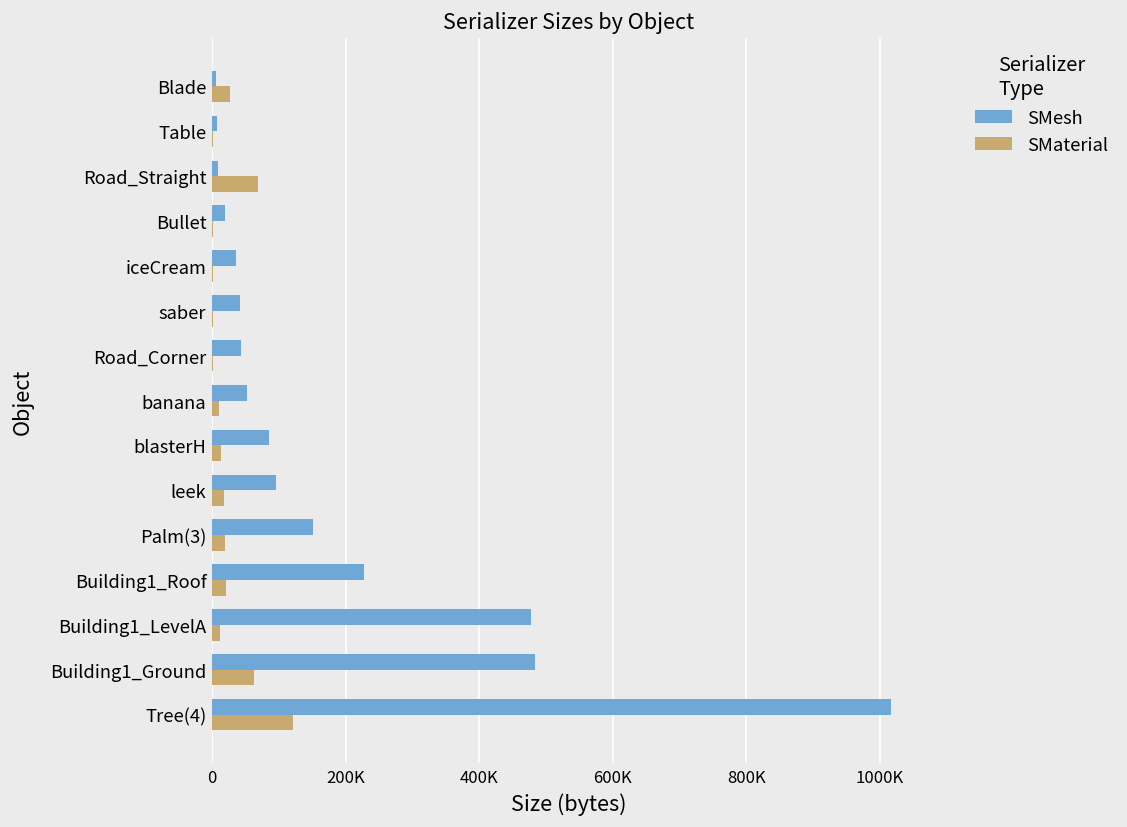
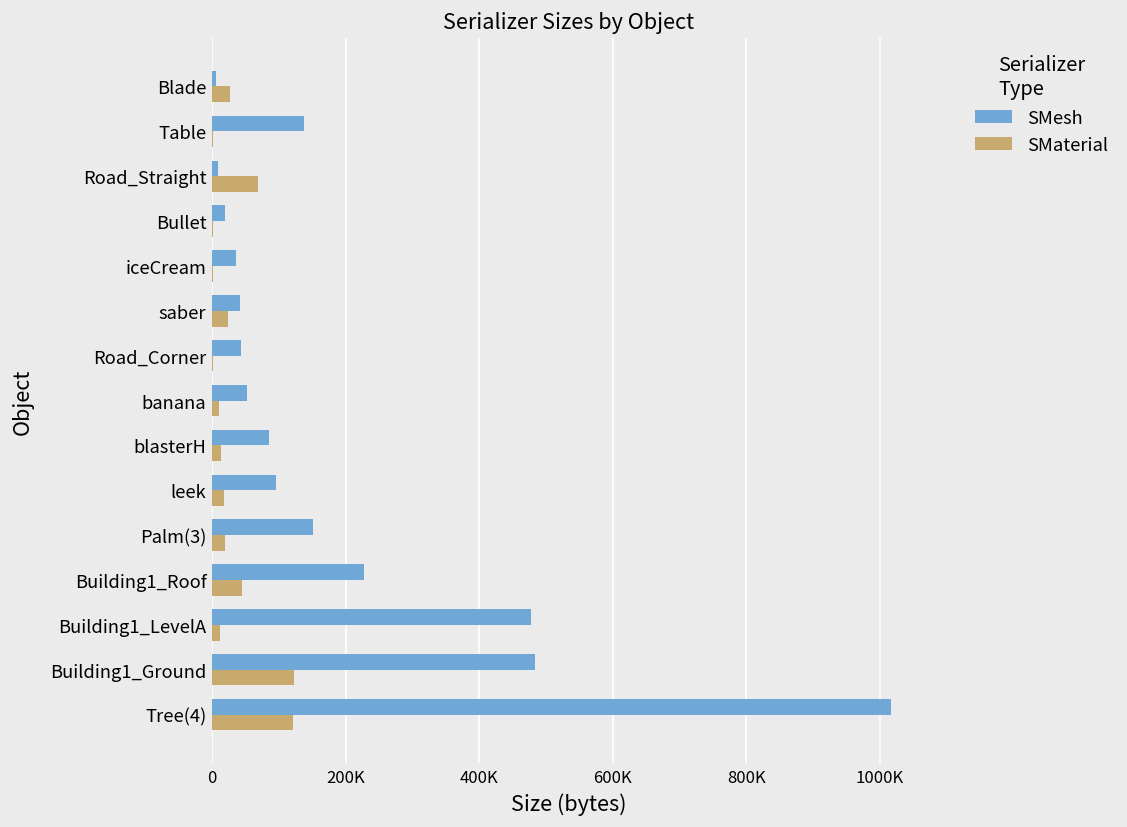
SMesh, Table: 10000 -> 140000
SMaterial, saber: 0 -> 20000
SMaterial, Building1_Roof: 20000 -> 40000
SMaterial, Building1_Ground: 60000 -> 120000
